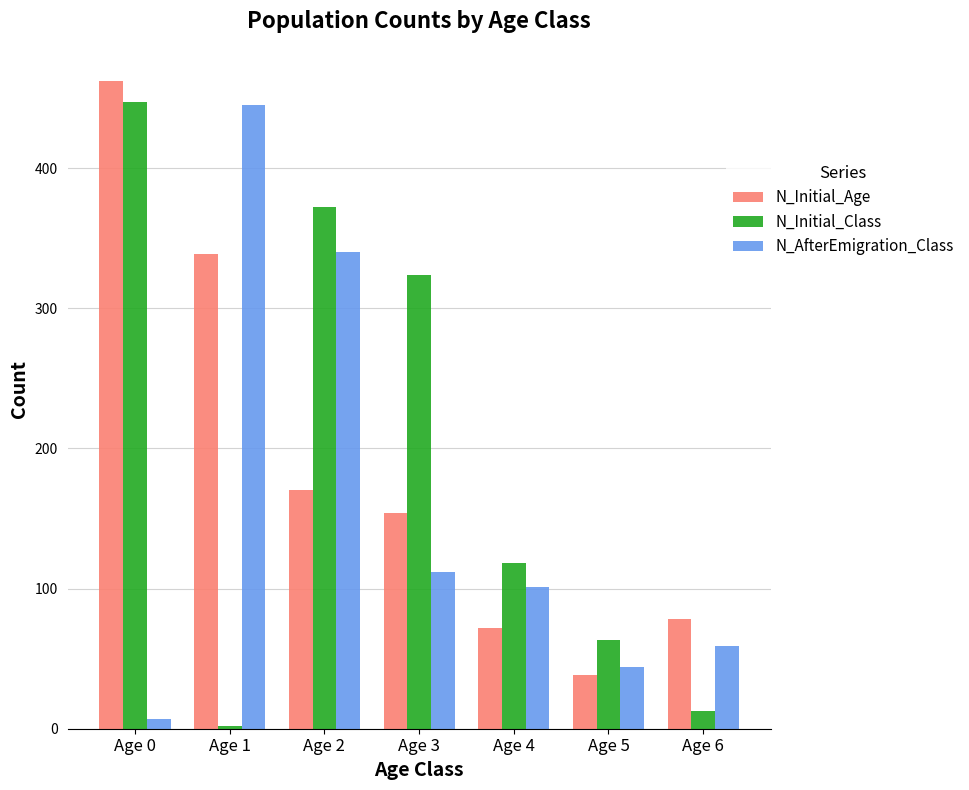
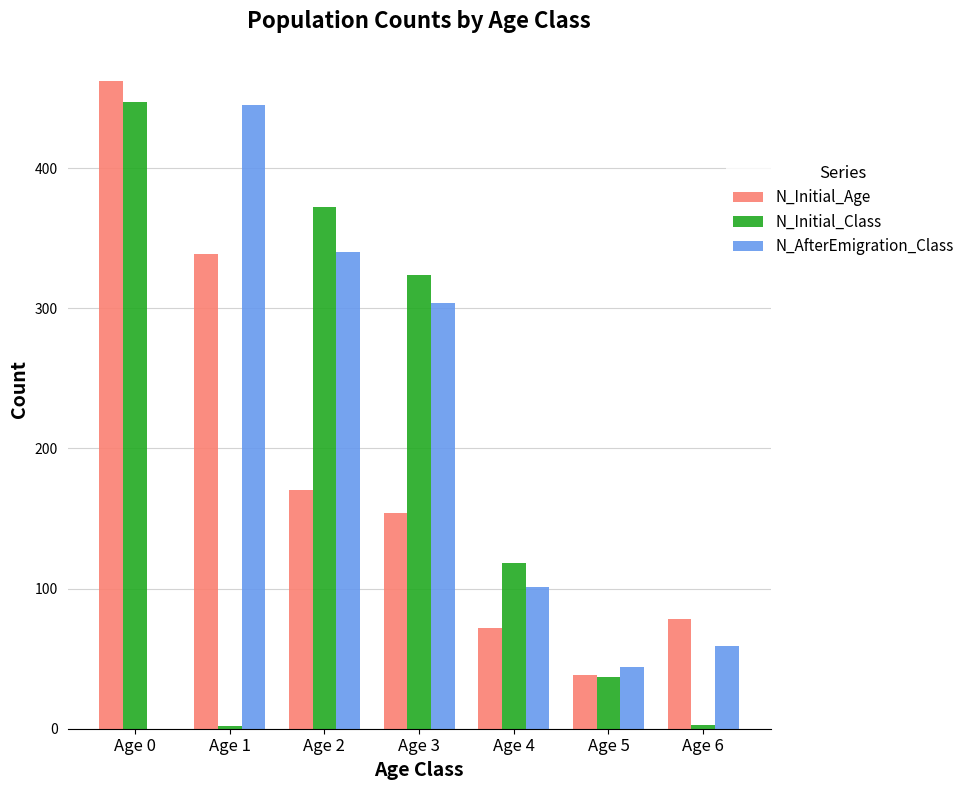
N_AfterEmigration_Class, Age 0: 7 -> 0
N_AfterEmigration_Class, Age 3: 112 -> 304
N_Initial_Class, Age 5: 63 -> 37
N_Initial_Class, Age 6: 13 -> 3
